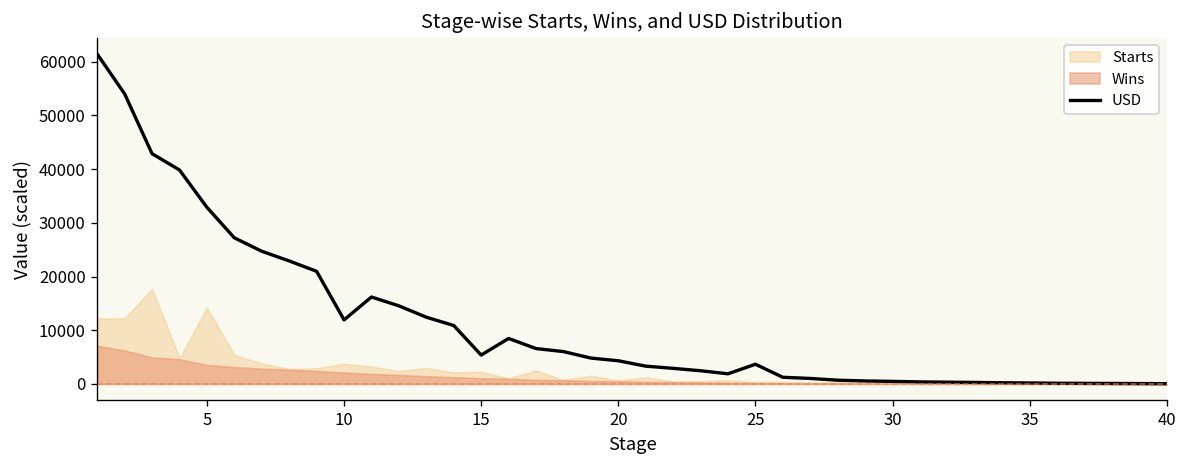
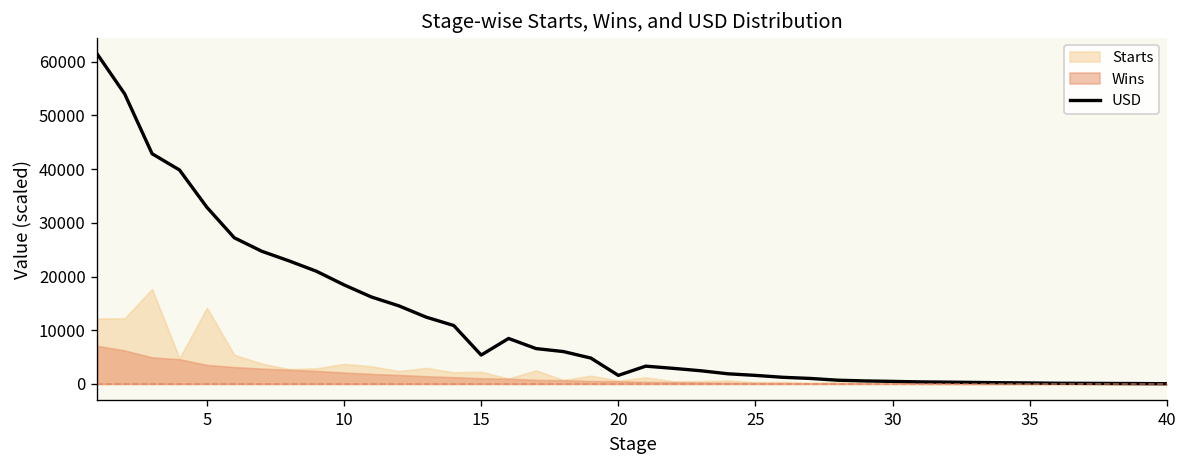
USD, 10: 12000 -> 18000
USD, 20: 4000 -> 2000
USD, 25: 4000 -> 2000
